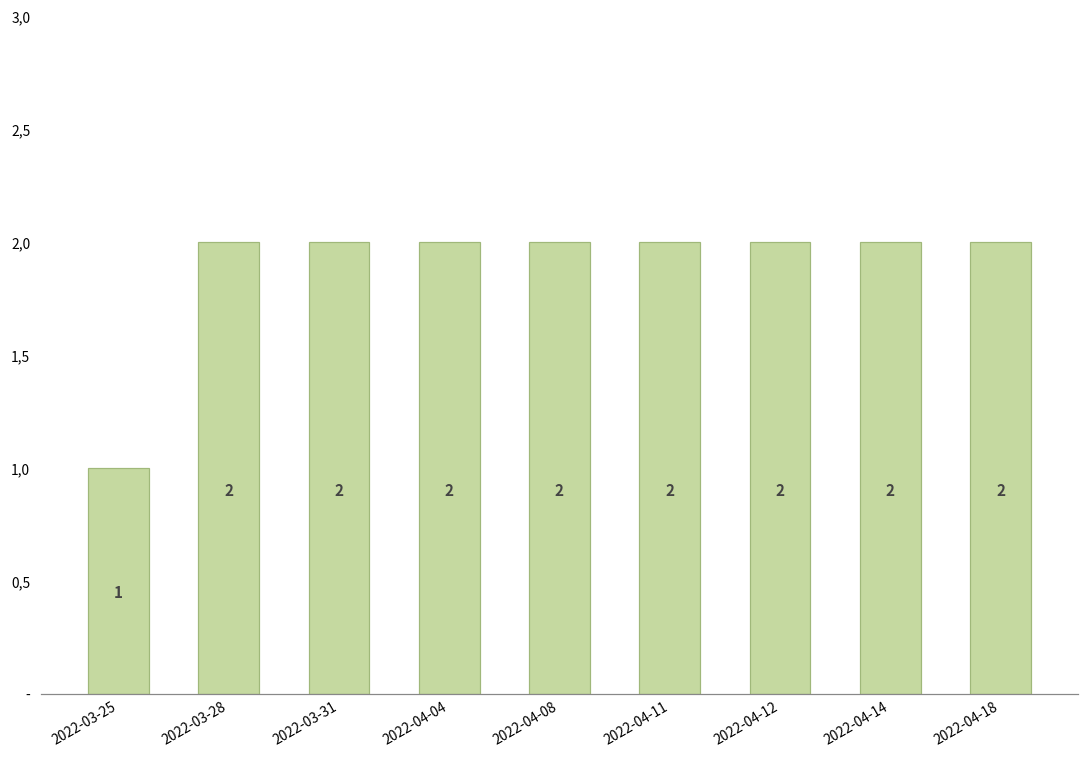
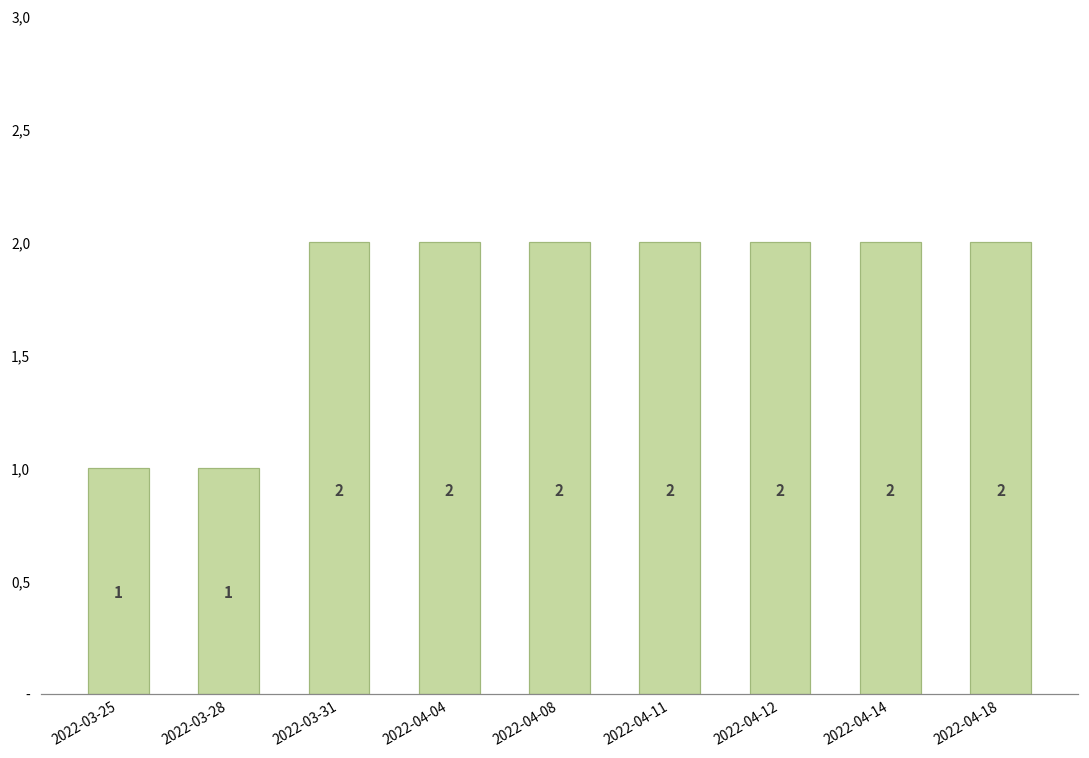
2022-03-28: 2 -> 1
